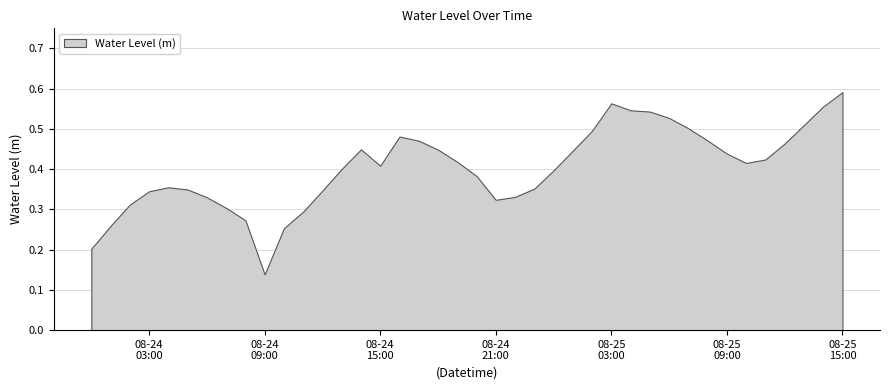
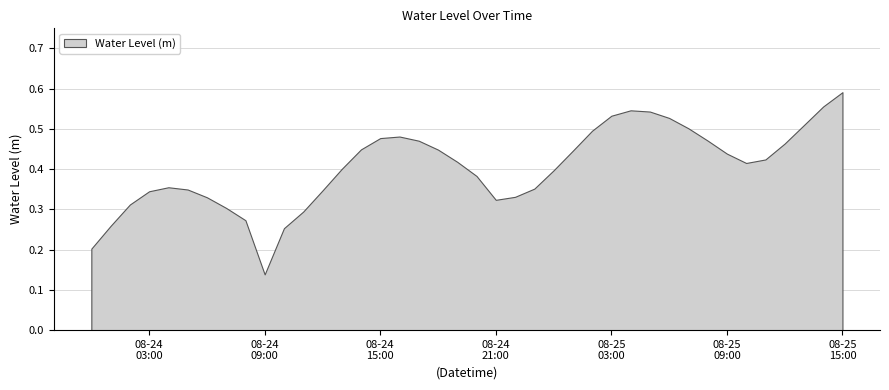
08-24 15:00: 0.41 -> 0.48
08-25 03:00: 0.56 -> 0.53
